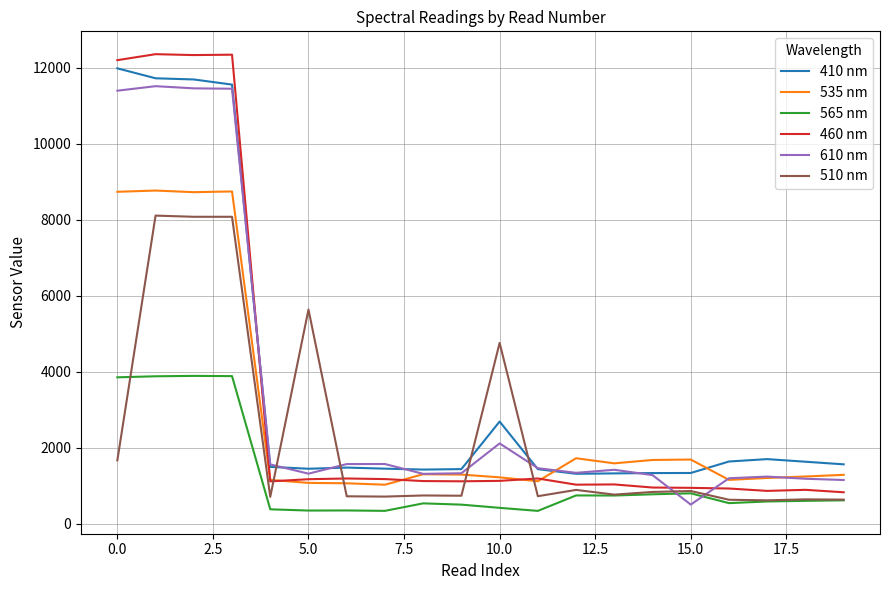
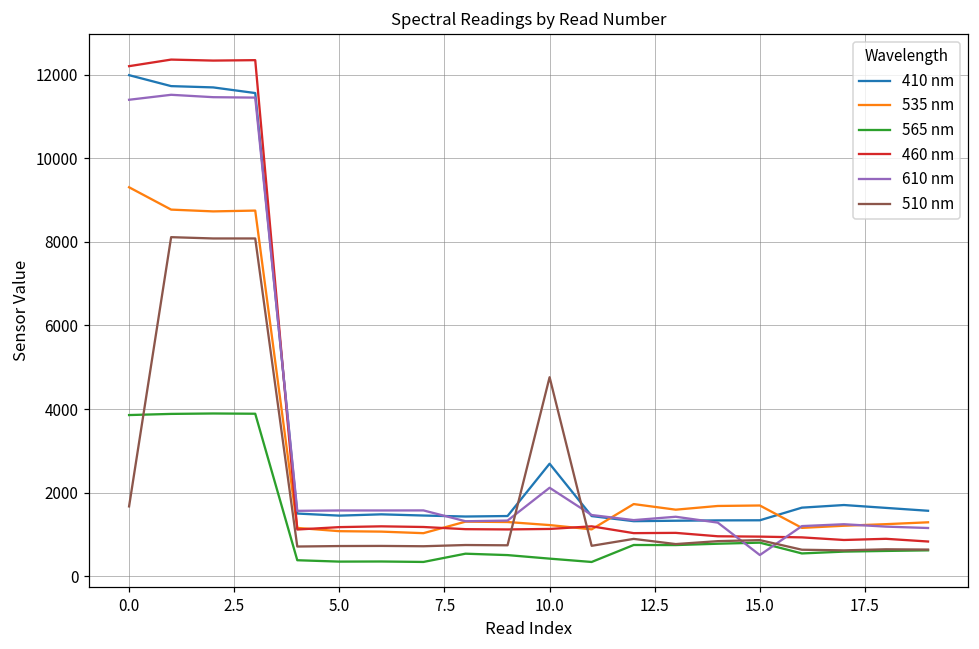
535 nm, 0.0: 8700 -> 9300
610 nm, 5.0: 1300 -> 1600
510 nm, 5.0: 5600 -> 700
